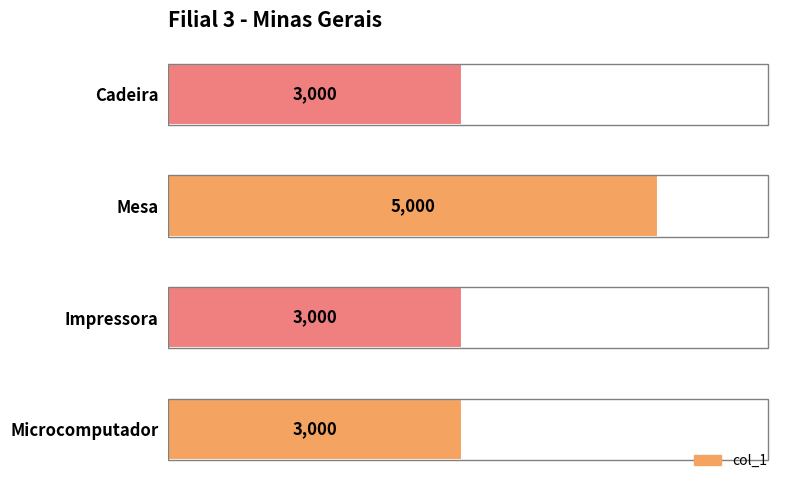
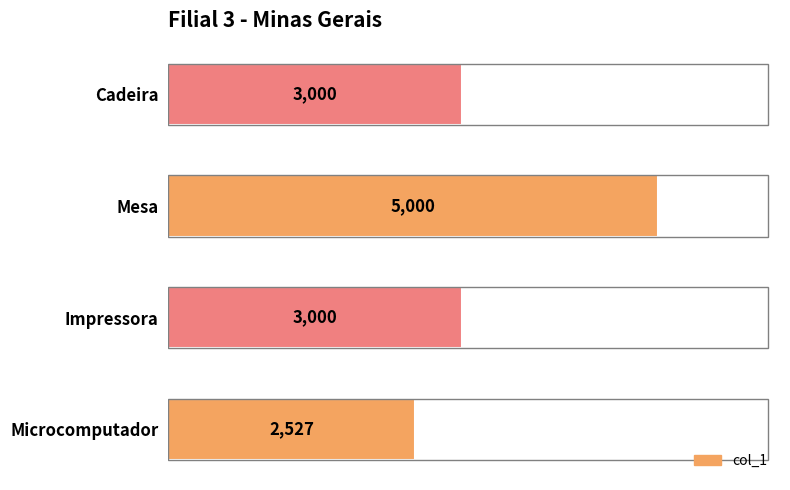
Microcomputador: 3,000 -> 2,527
